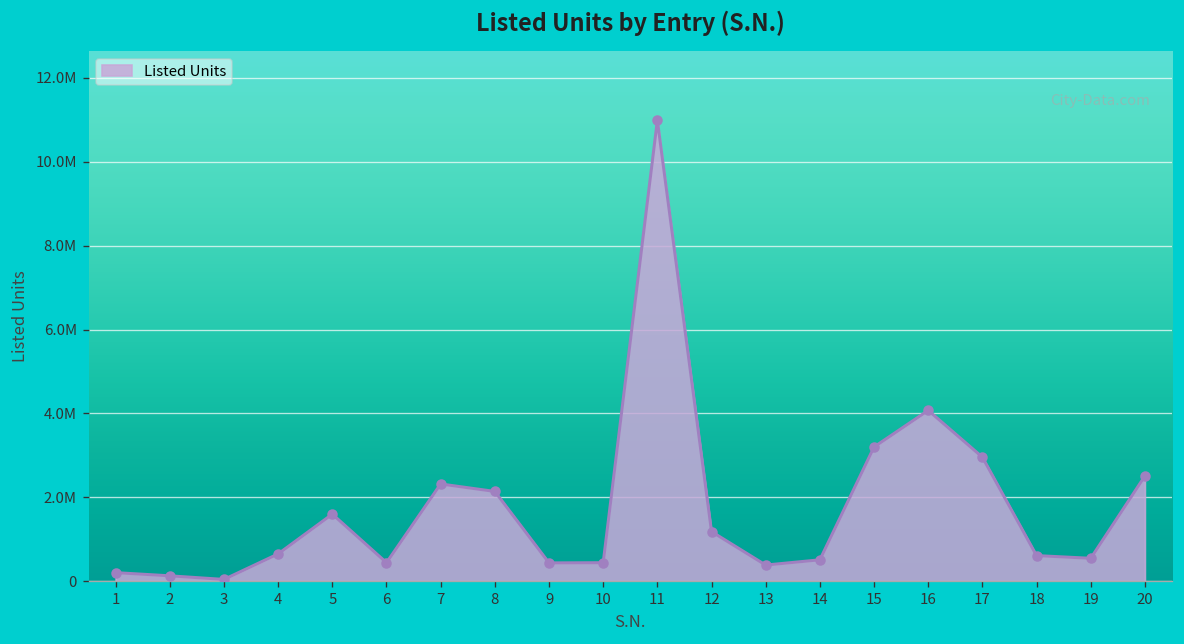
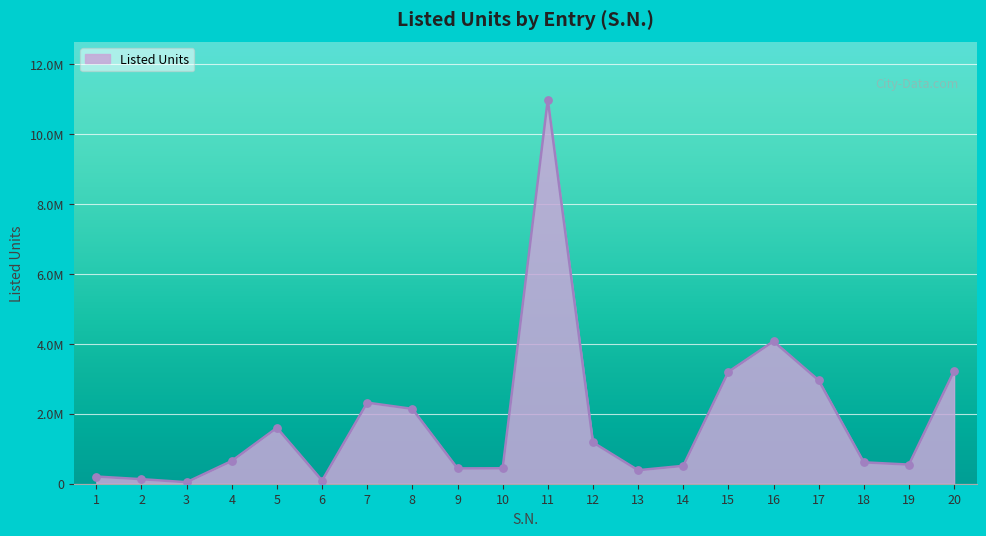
6: 400000 -> 100000
20: 2500000 -> 3200000
